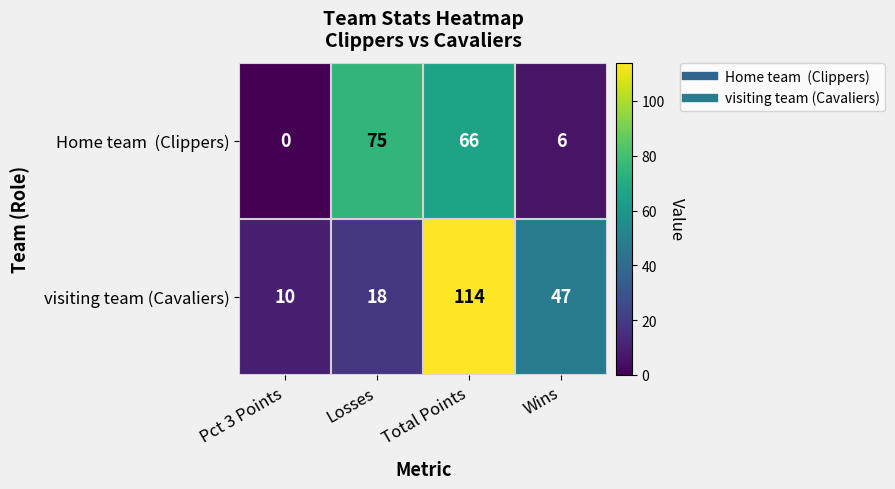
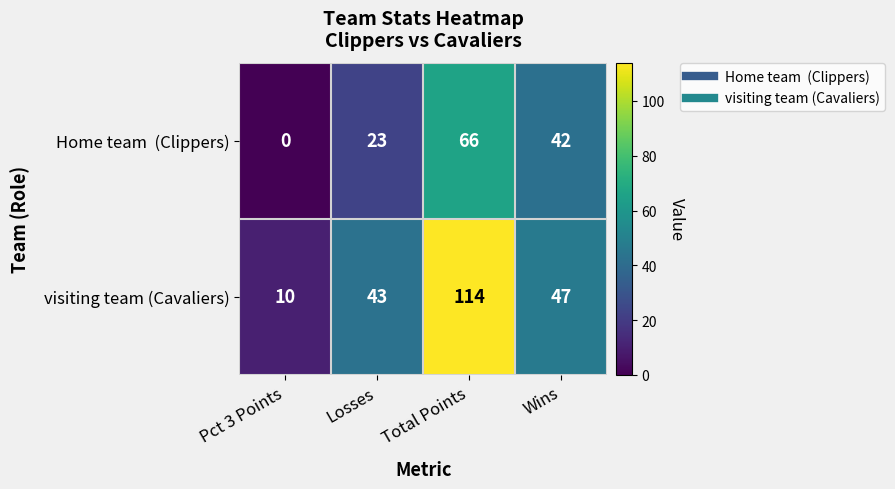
Home team (Clippers), Losses: 75 -> 23
Home team (Clippers), Wins: 6 -> 42
visiting team (Cavaliers), Losses: 18 -> 43
